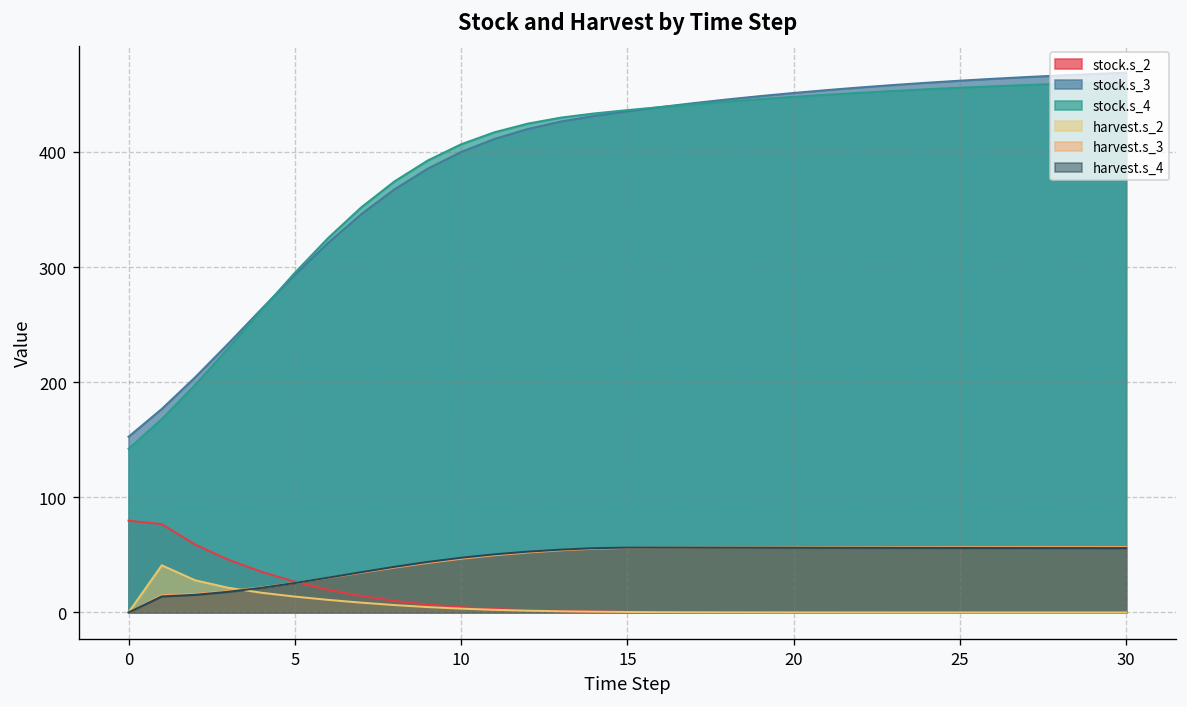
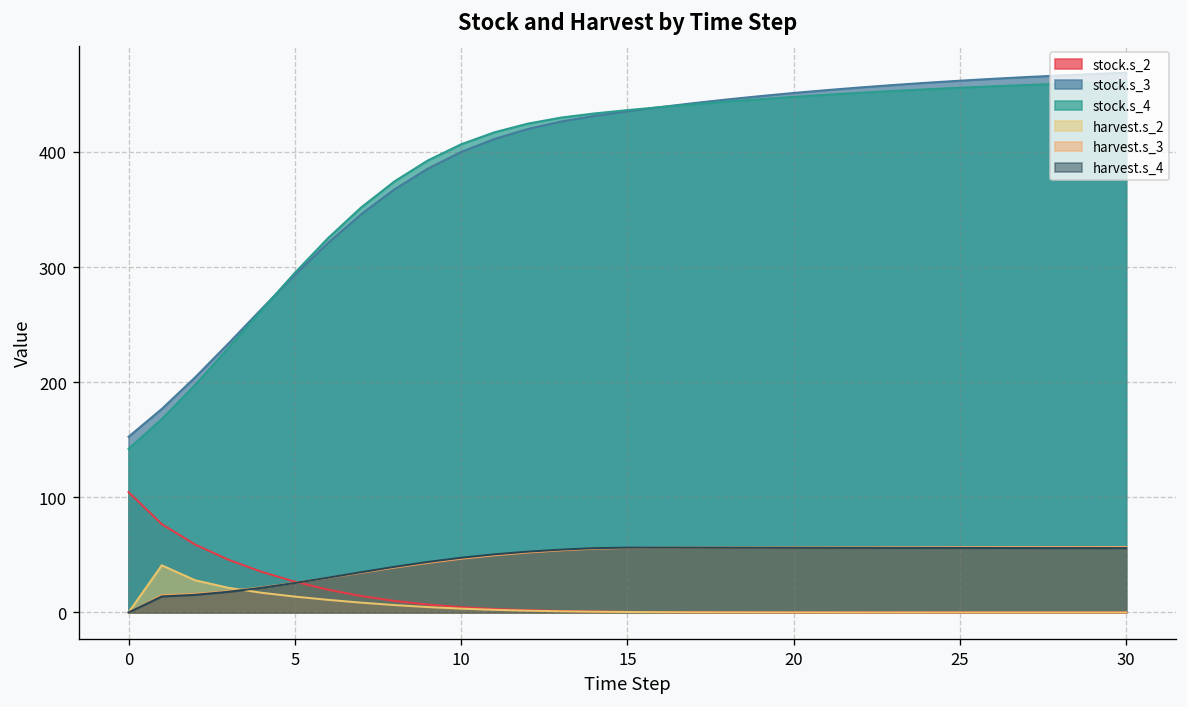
stock.s_2, 0: 80 -> 100
